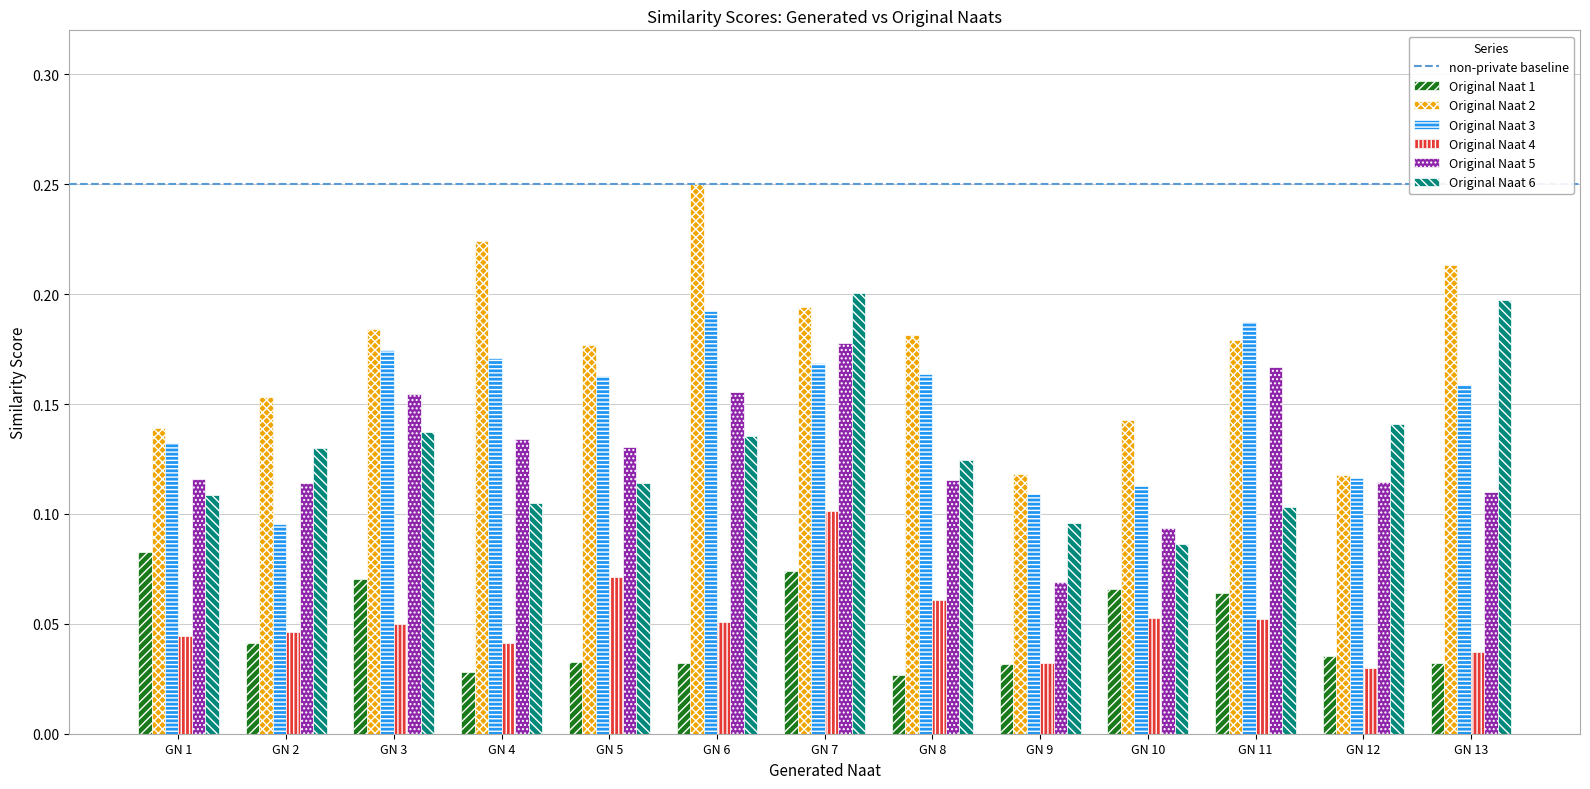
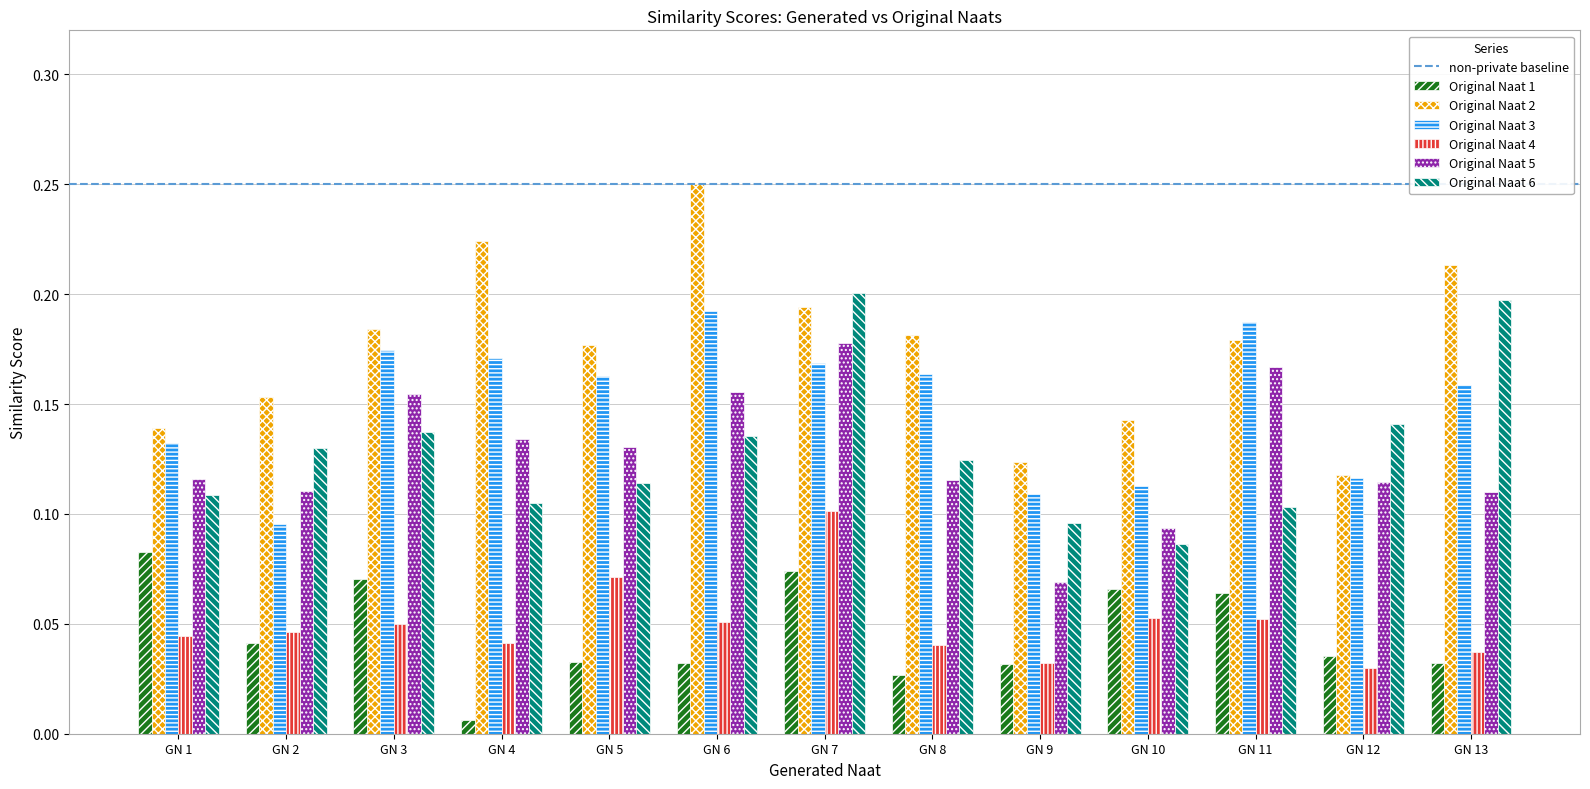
Original Naat 5, GN 2: 0.114 -> 0.110
Original Naat 1, GN 4: 0.028 -> 0.006
Original Naat 4, GN 8: 0.061 -> 0.040
Original Naat 2, GN 9: 0.118 -> 0.124
